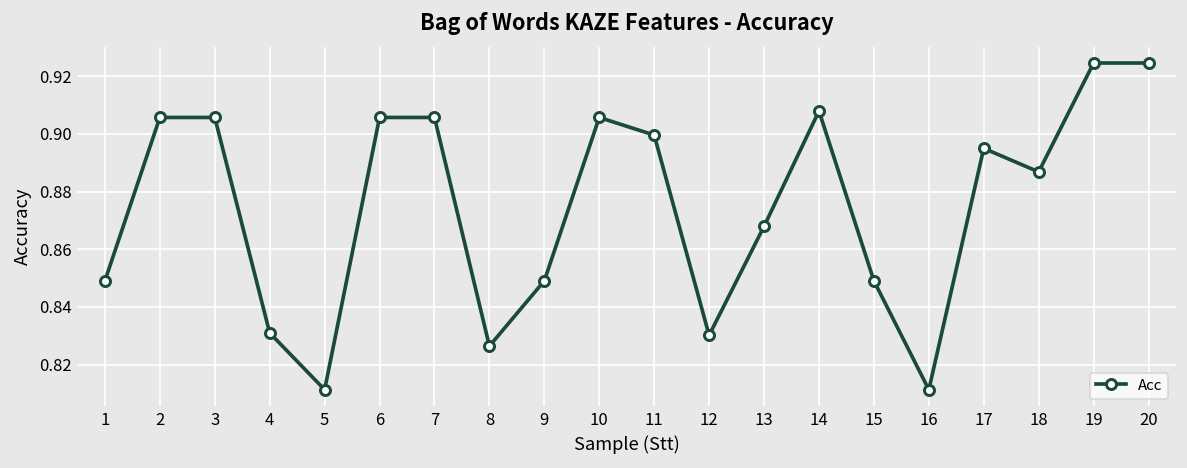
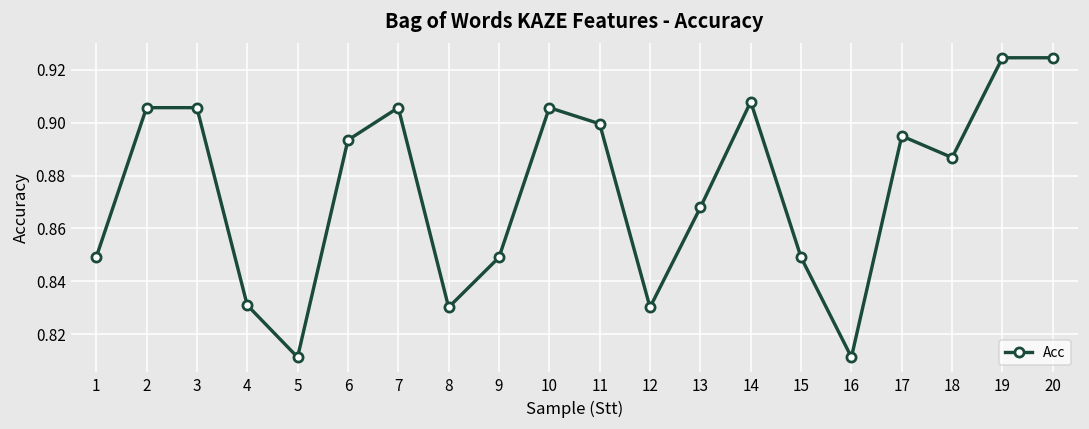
6: 0.906 -> 0.893
8: 0.826 -> 0.830
